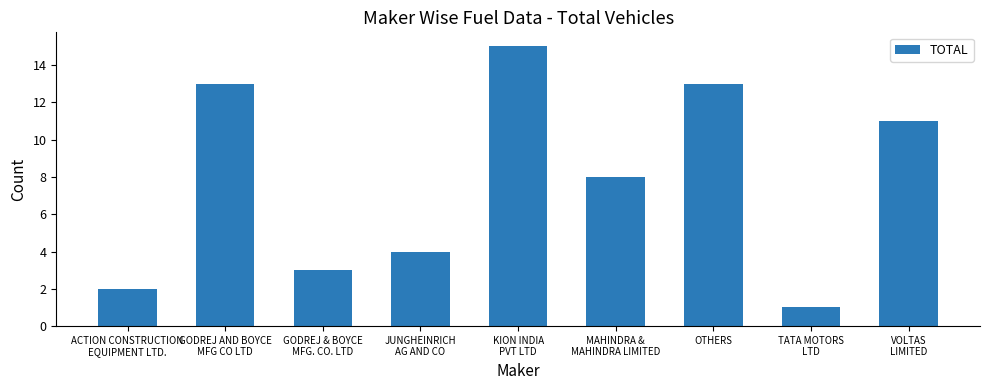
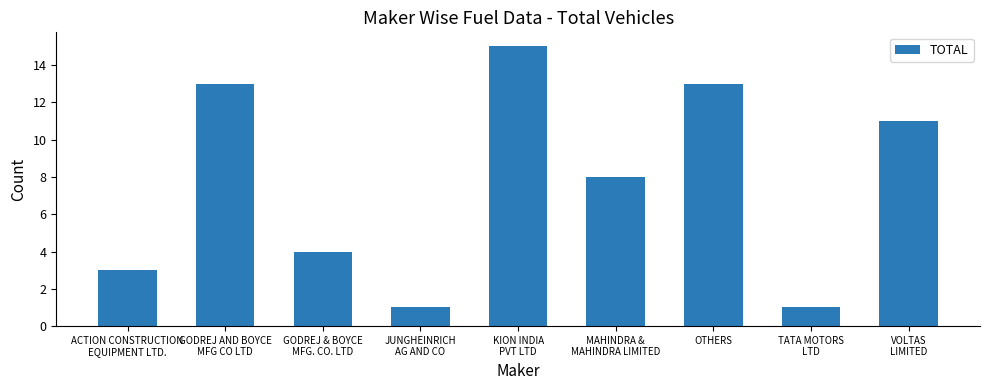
ACTION CONSTRUCTION EQUIPMENT LTD.: 2 -> 3
GODREJ & BOYCE MFG. CO. LTD: 3 -> 4
JUNGHEINRICH AG AND CO: 4 -> 1
